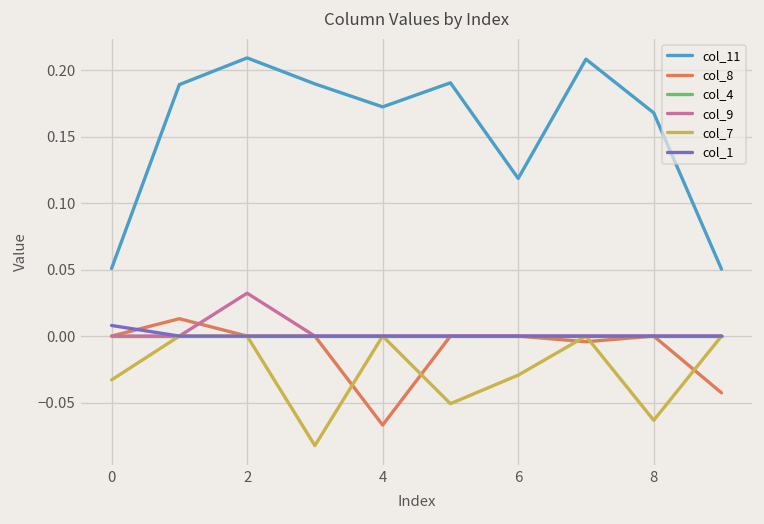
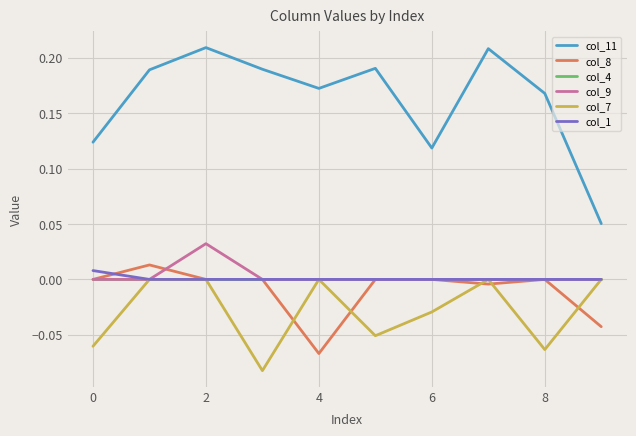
col_11, 0: 0.051 -> 0.124
col_7, 0: -0.033 -> -0.060
